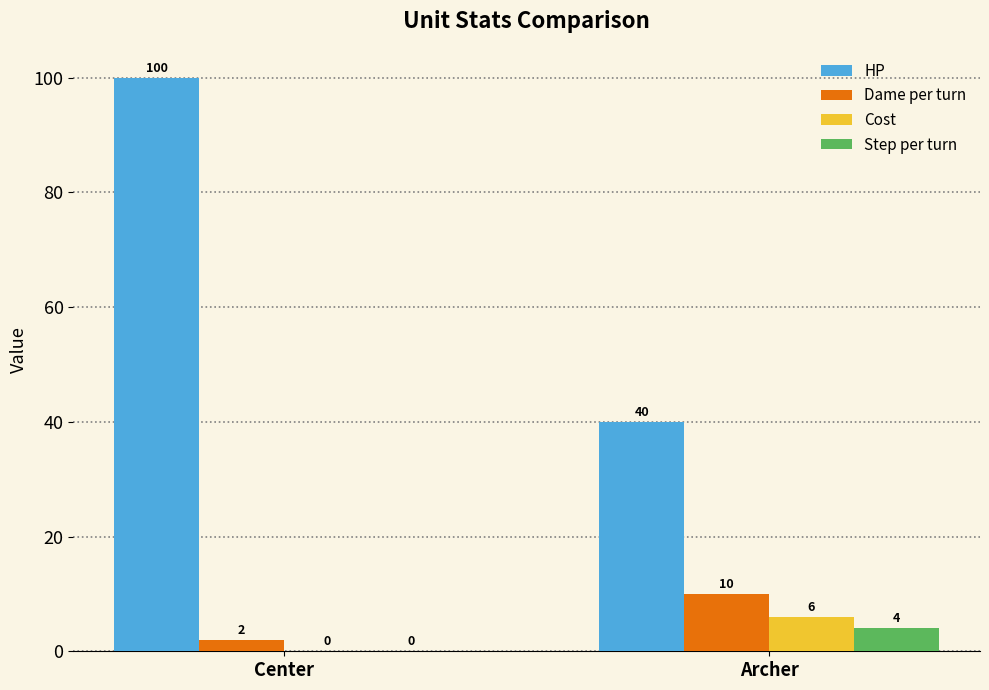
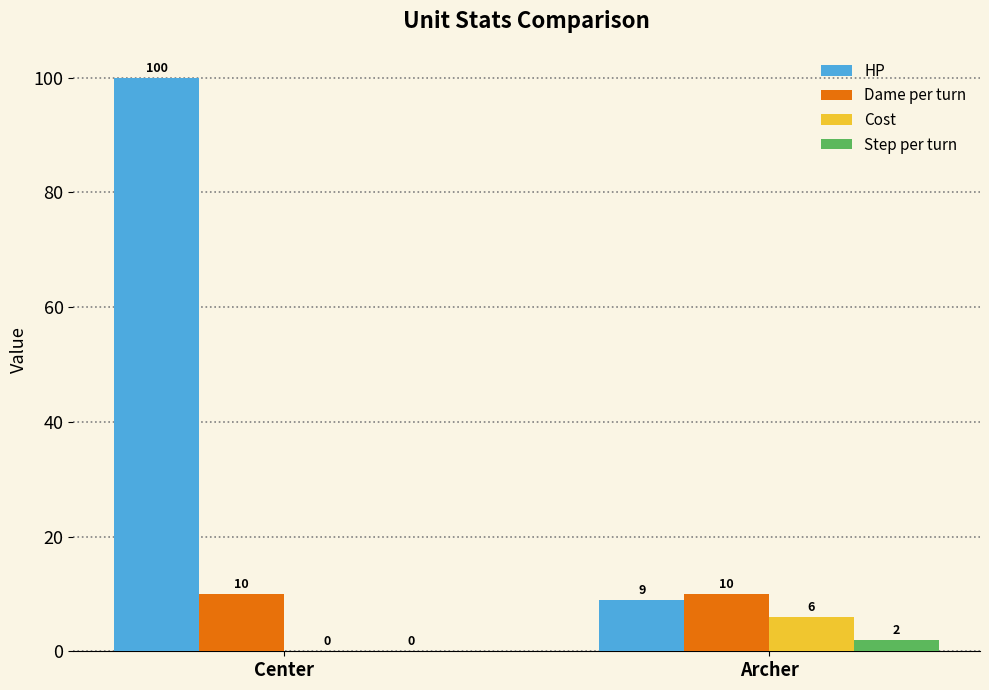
Dame per turn, Center: 2 -> 10
HP, Archer: 40 -> 9
Step per turn, Archer: 4 -> 2
